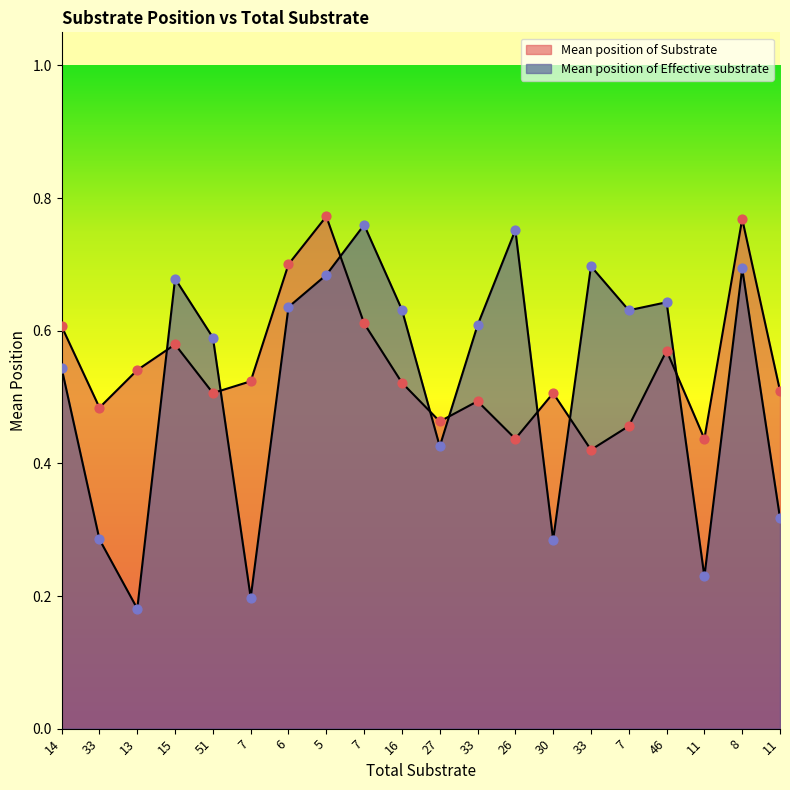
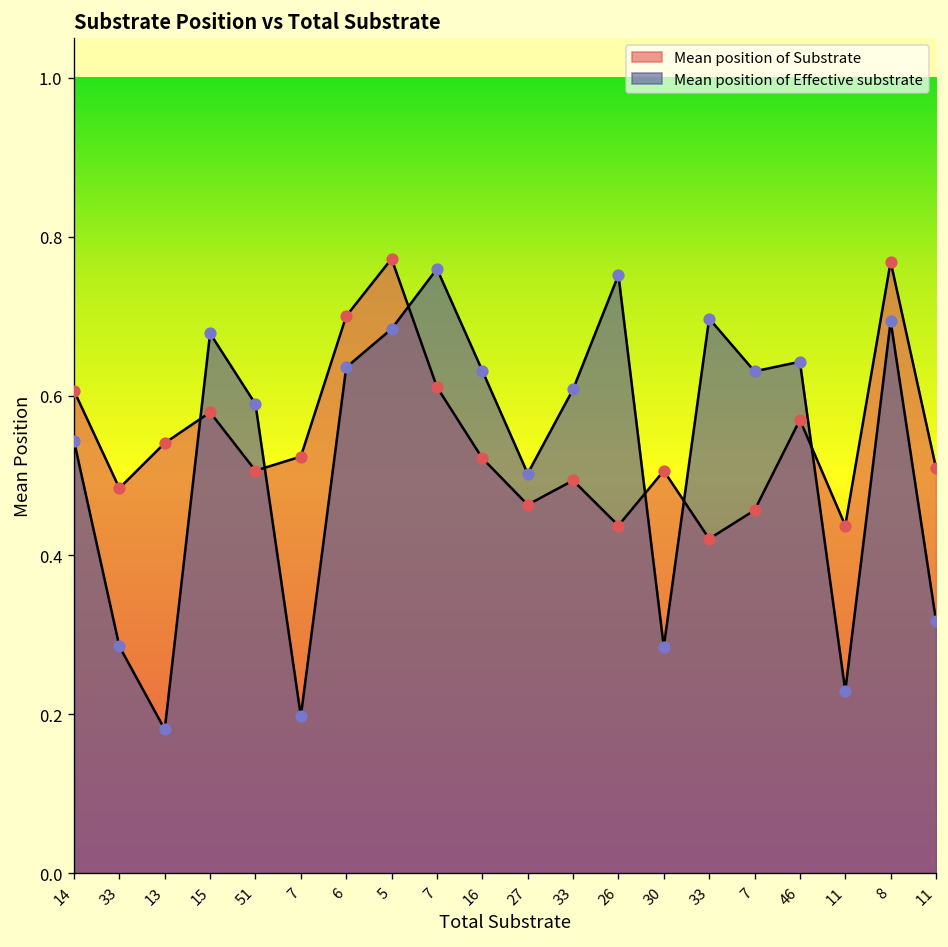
Mean position of Effective substrate, 27: 0.43 -> 0.50
